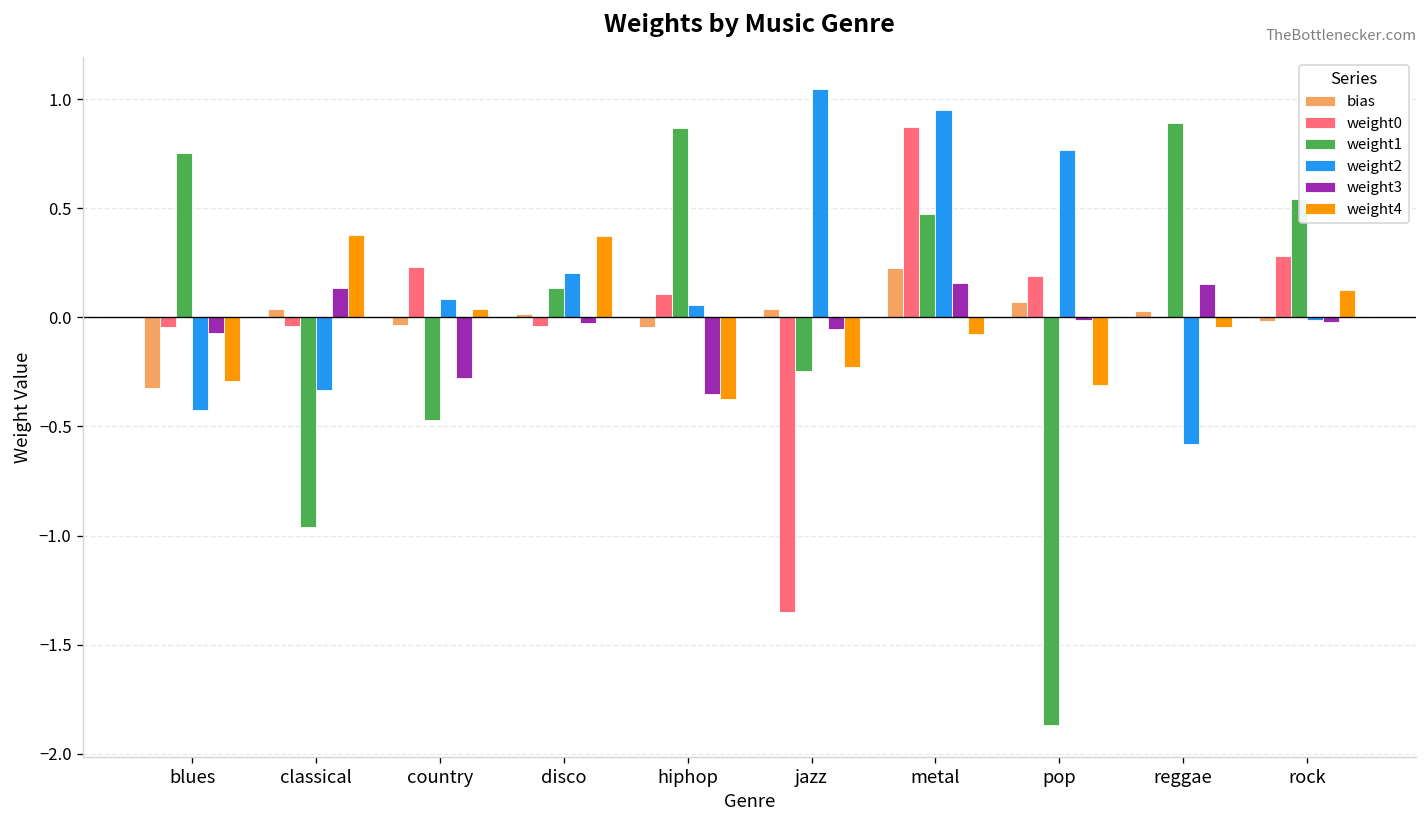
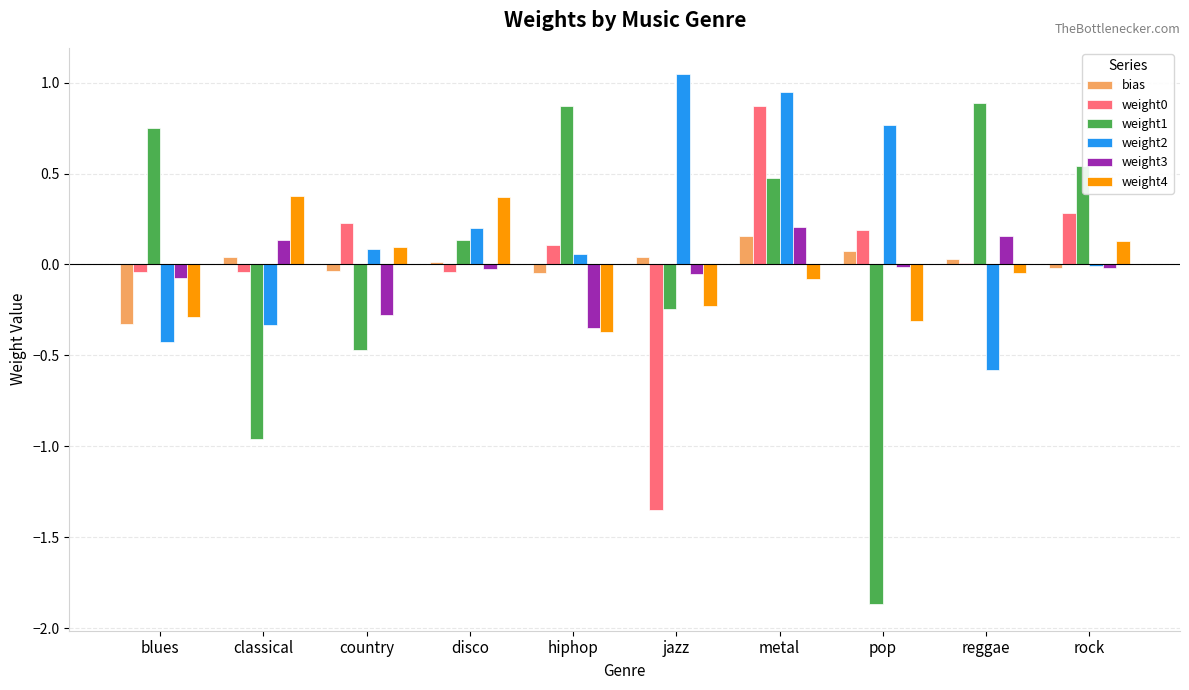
weight4, country: 0.04 -> 0.10
bias, metal: 0.23 -> 0.16
weight3, metal: 0.16 -> 0.20
